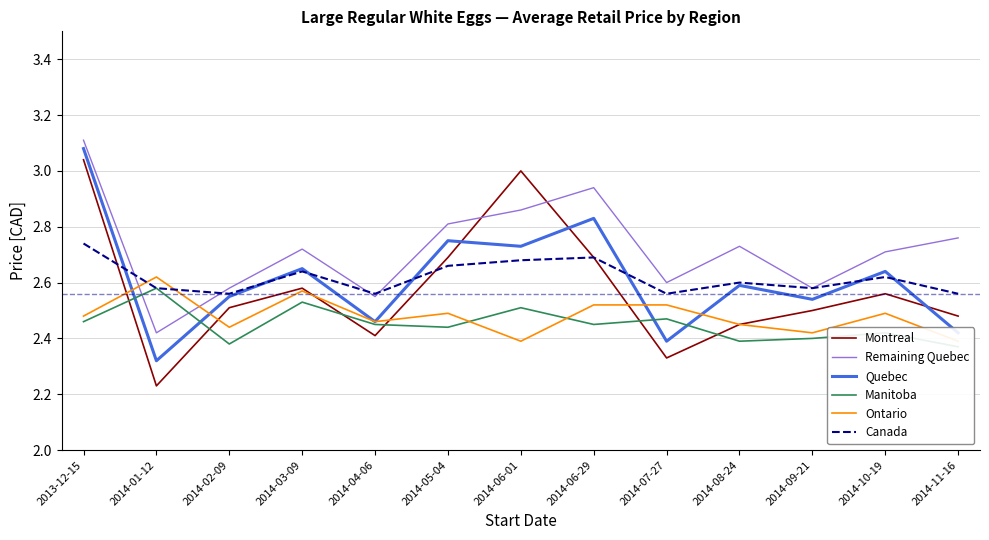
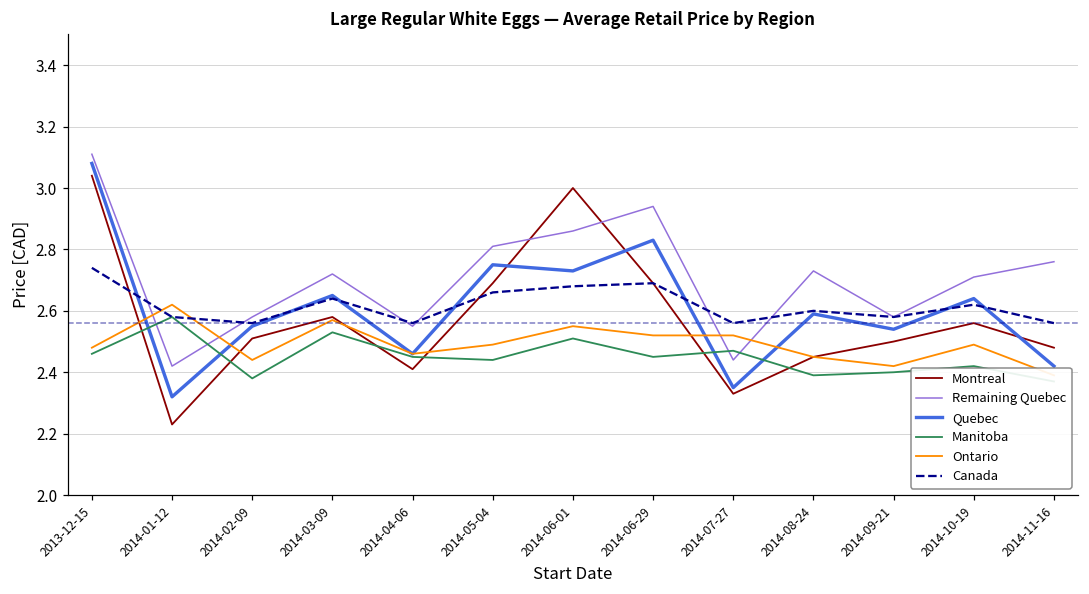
Ontario, 2014-06-01: 2.39 -> 2.55
Remaining Quebec, 2014-07-27: 2.60 -> 2.44
Quebec, 2014-07-27: 2.39 -> 2.35
